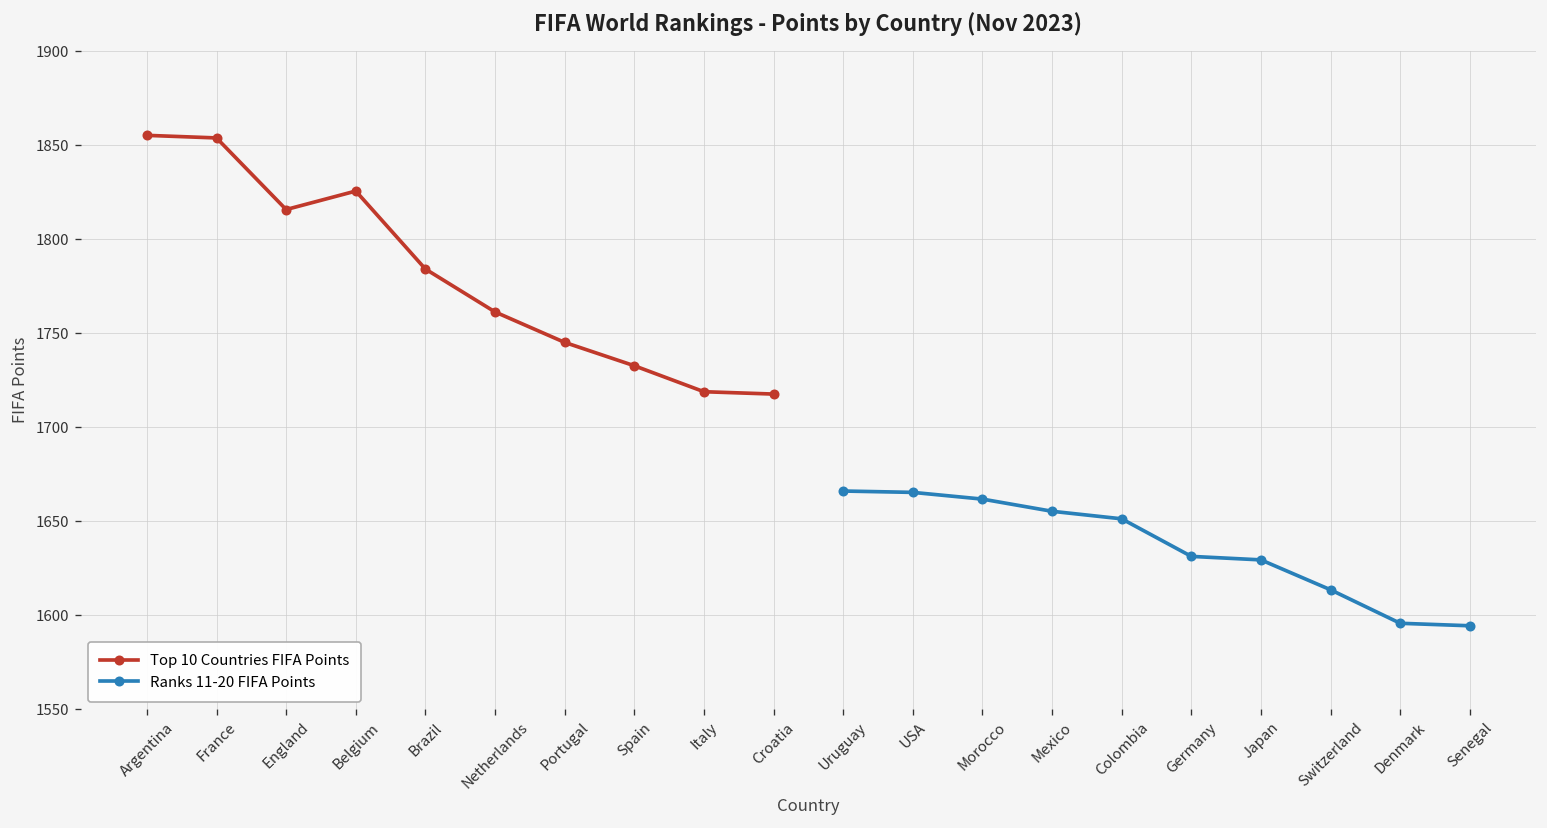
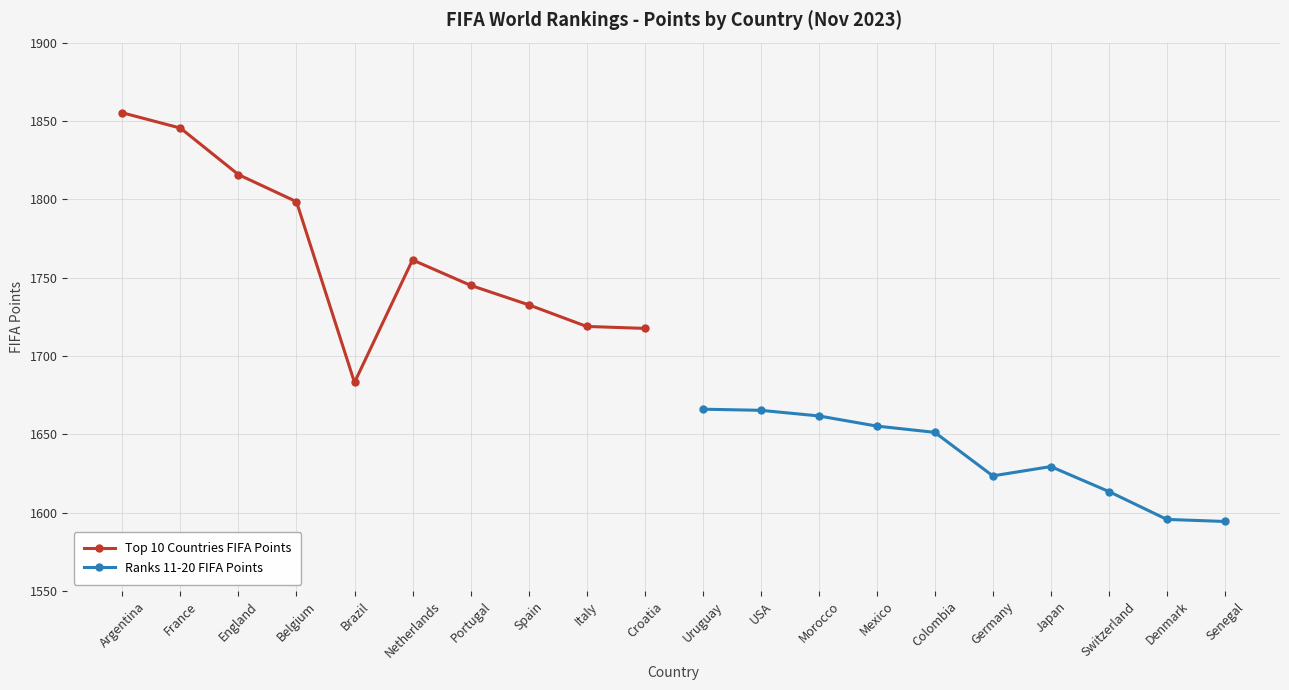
Top 10 Countries FIFA Points, France: 1854 -> 1845
Top 10 Countries FIFA Points, Belgium: 1826 -> 1798
Top 10 Countries FIFA Points, Brazil: 1784 -> 1683
Ranks 11-20 FIFA Points, Germany: 1631 -> 1623
